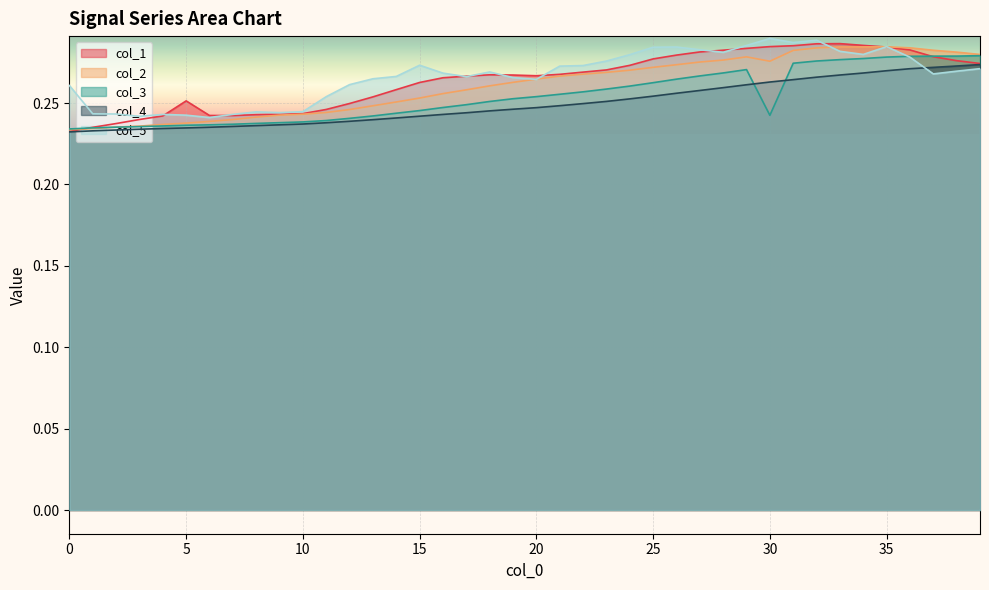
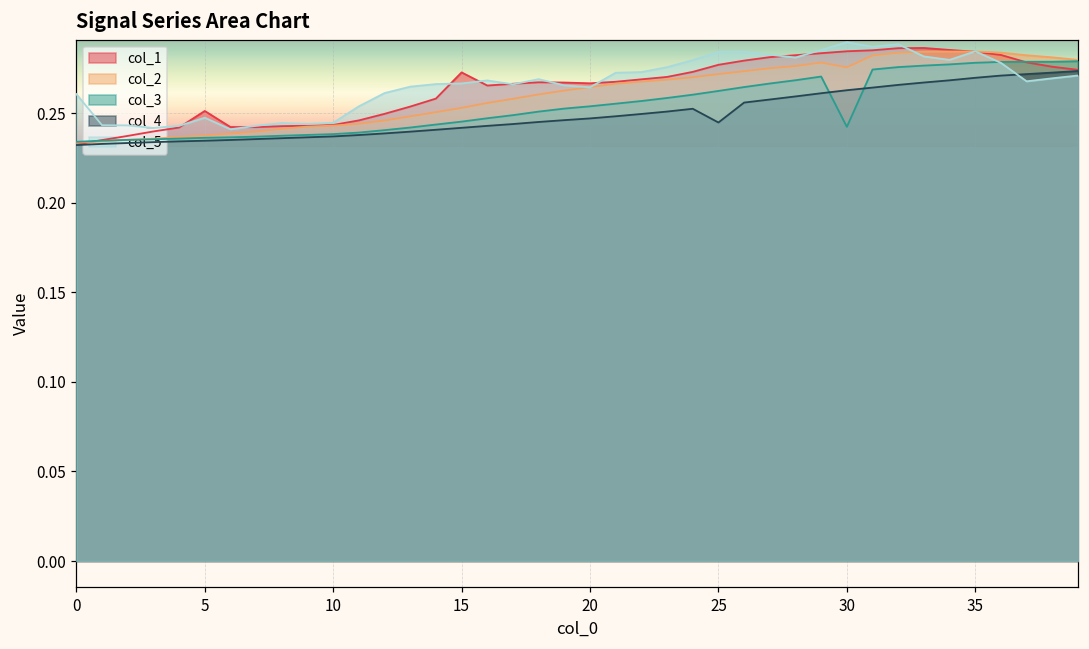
col_5, 5: 0.243 -> 0.248
col_1, 15: 0.263 -> 0.273
col_5, 15: 0.273 -> 0.267
col_4, 25: 0.254 -> 0.245
